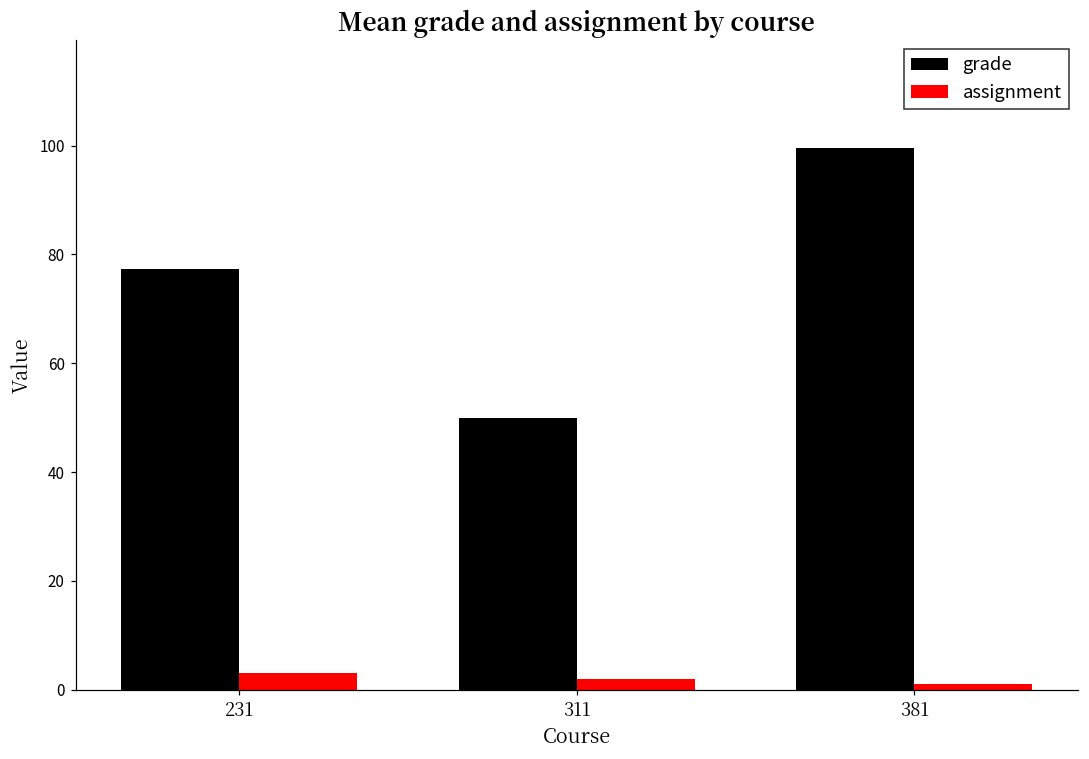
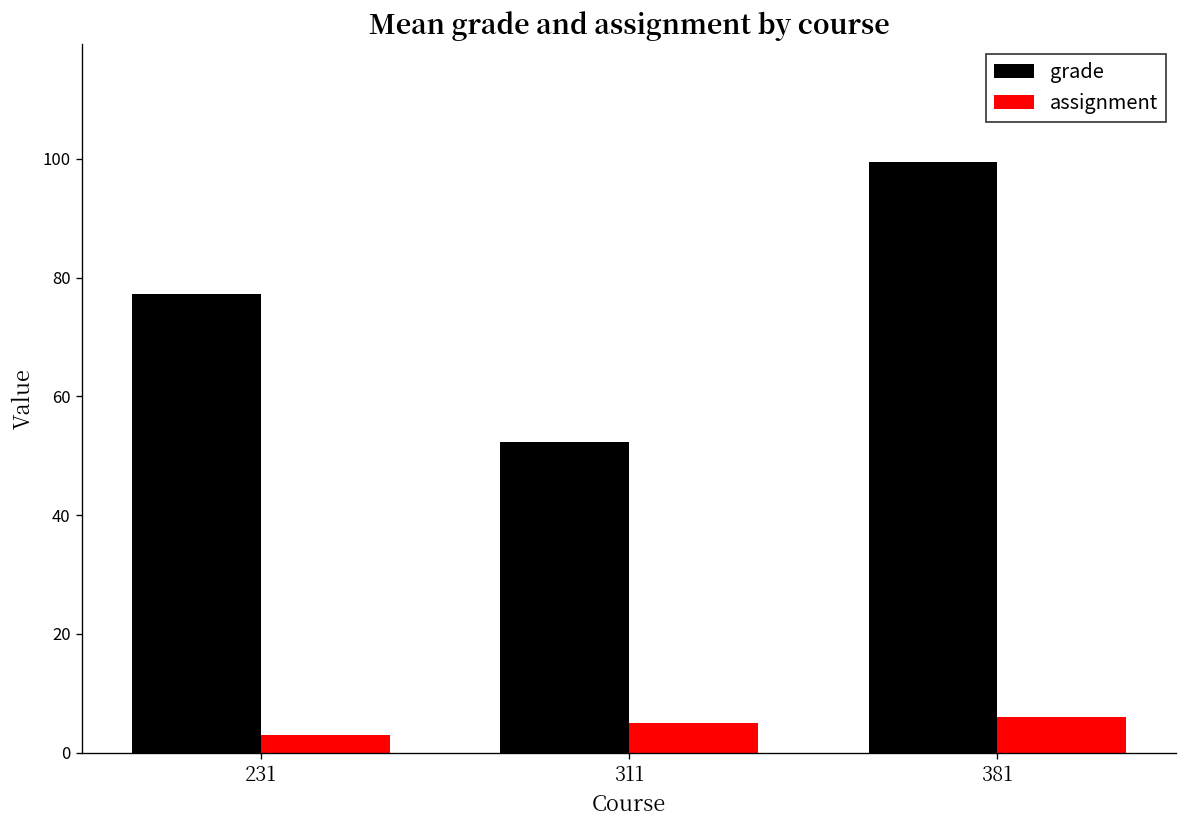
grade, 311: 50 -> 52
assignment, 311: 2 -> 5
assignment, 381: 1 -> 6
